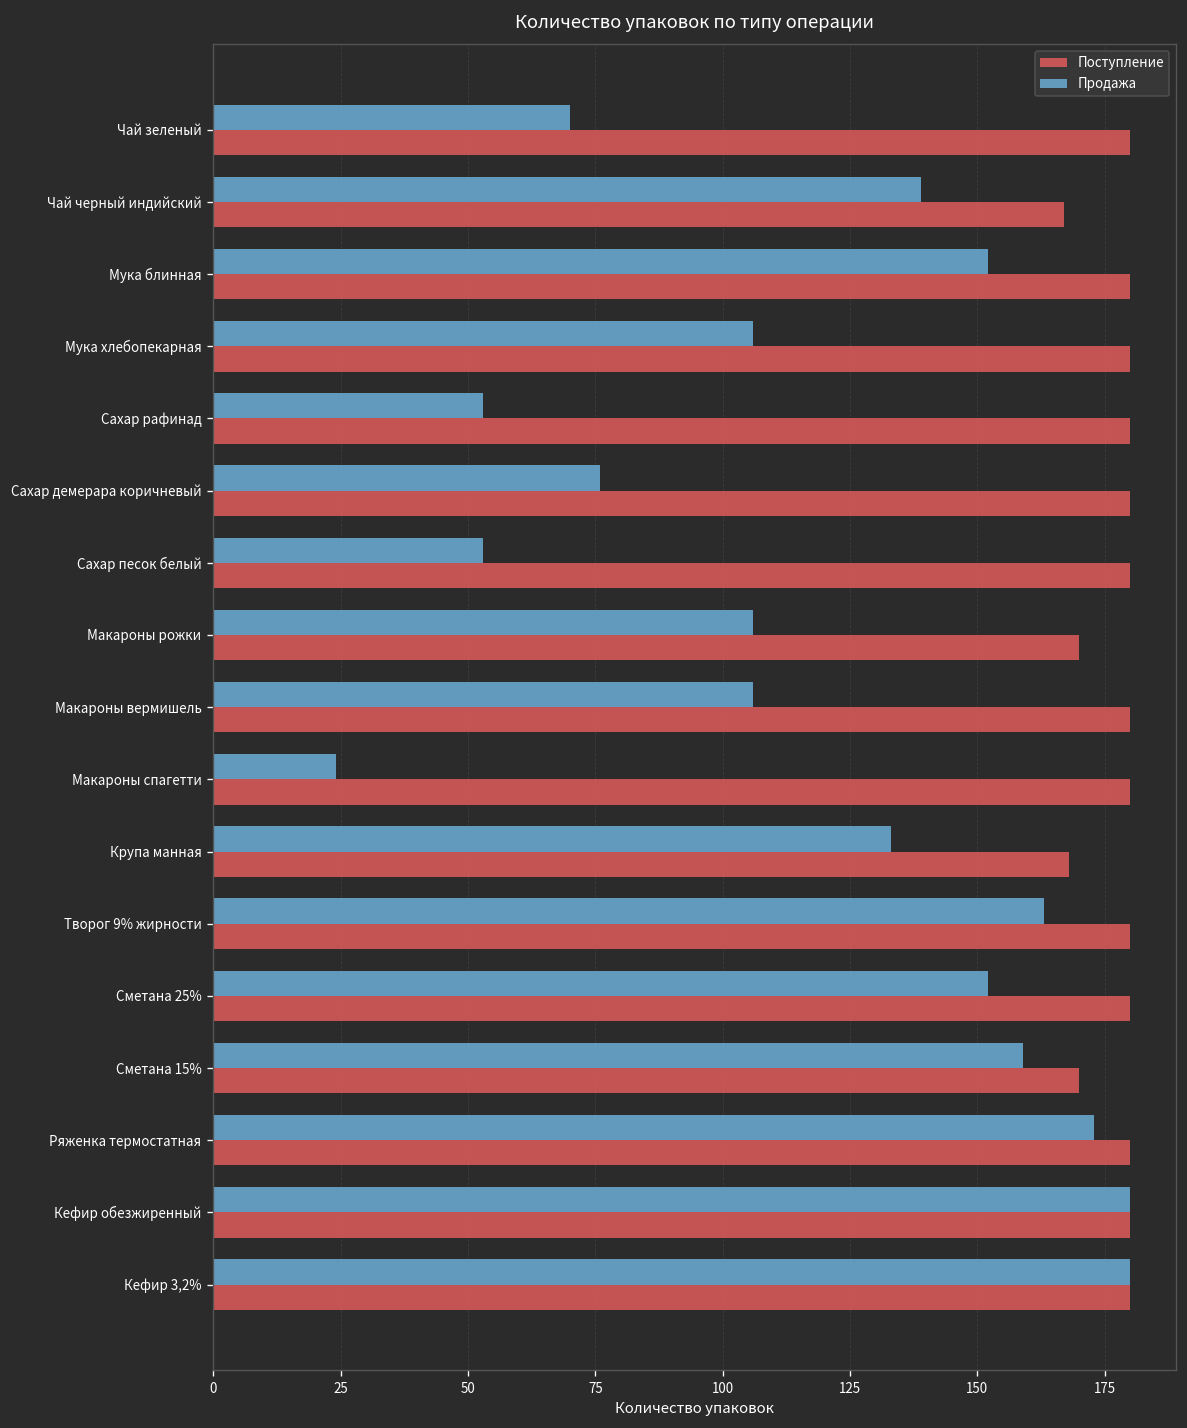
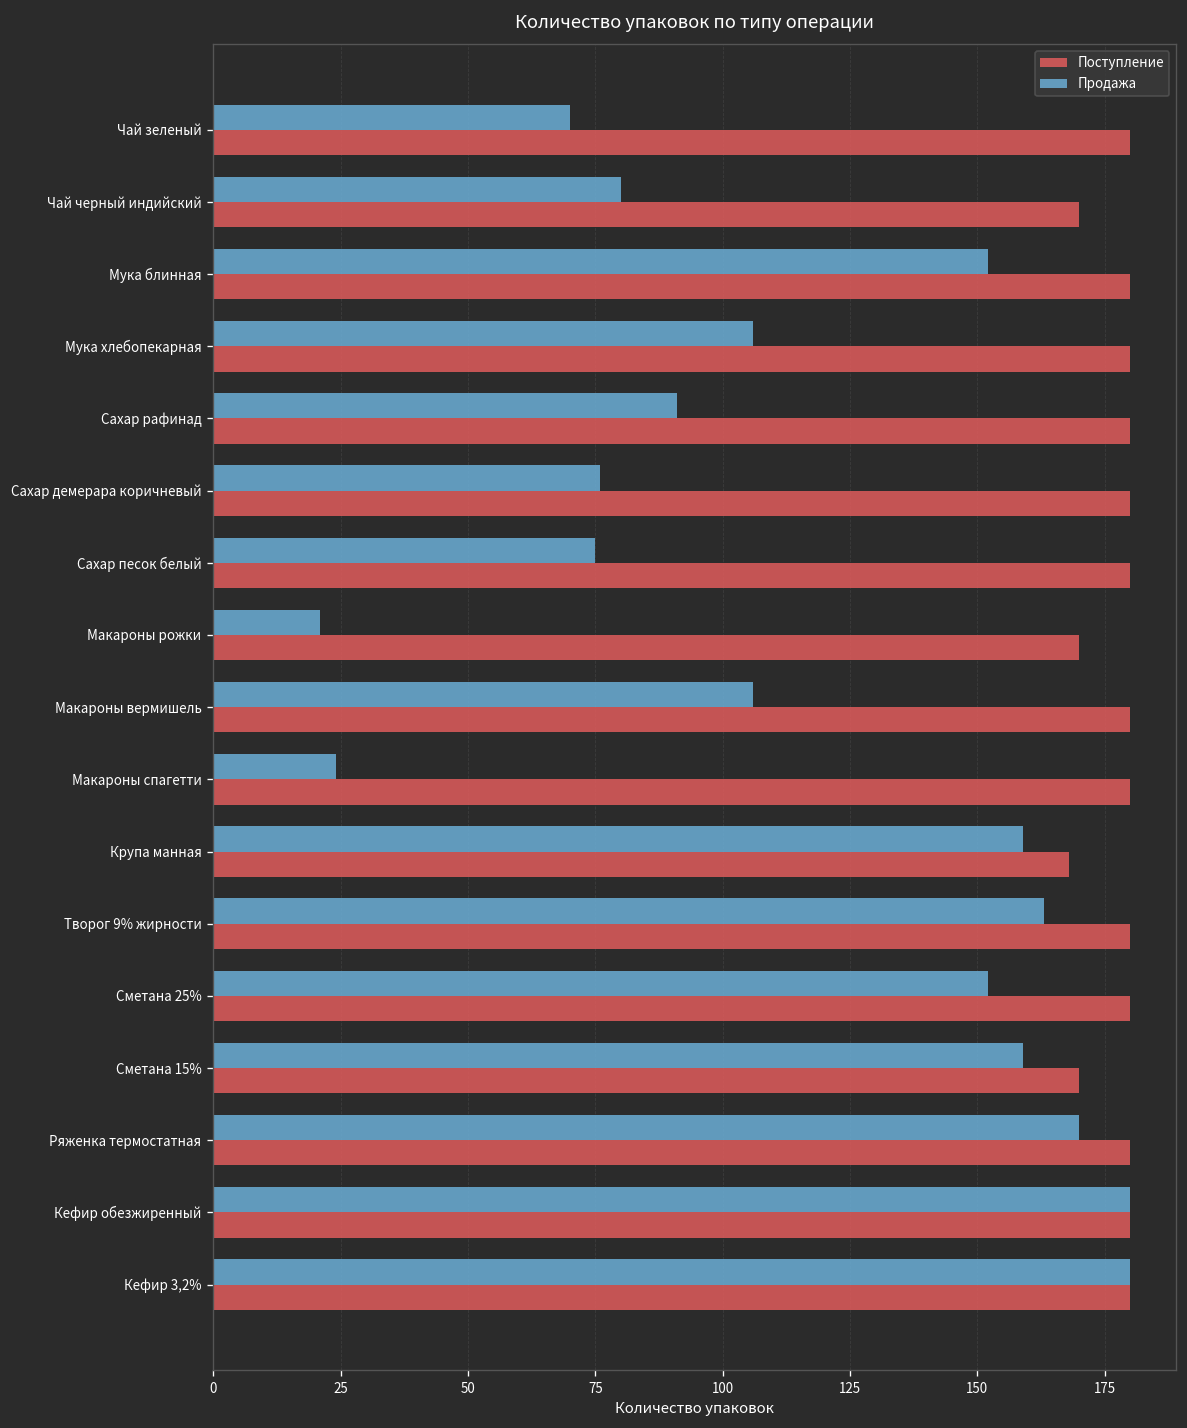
Продажа, Чай черный индийский: 139 -> 80
Поступление, Чай черный индийский: 167 -> 170
Продажа, Сахар рафинад: 53 -> 91
Продажа, Сахар песок белый: 53 -> 75
Продажа, Макароны рожки: 106 -> 21
Продажа, Крупа манная: 133 -> 159
Продажа, Ряженка термостатная: 173 -> 170
